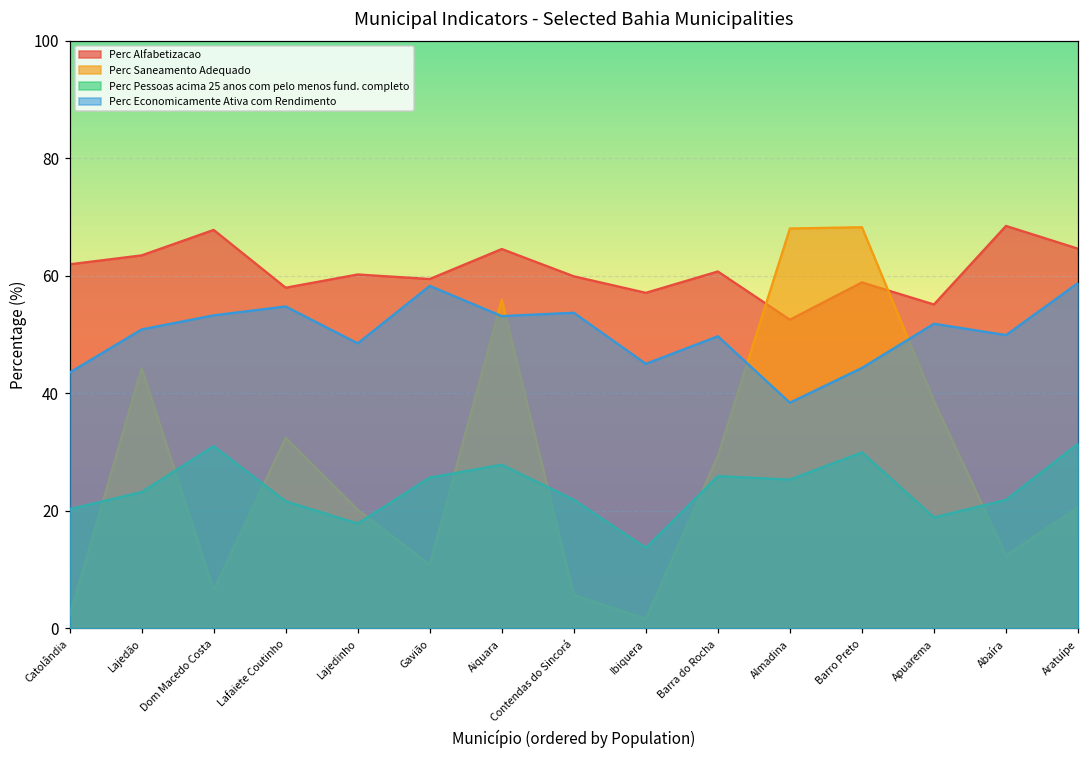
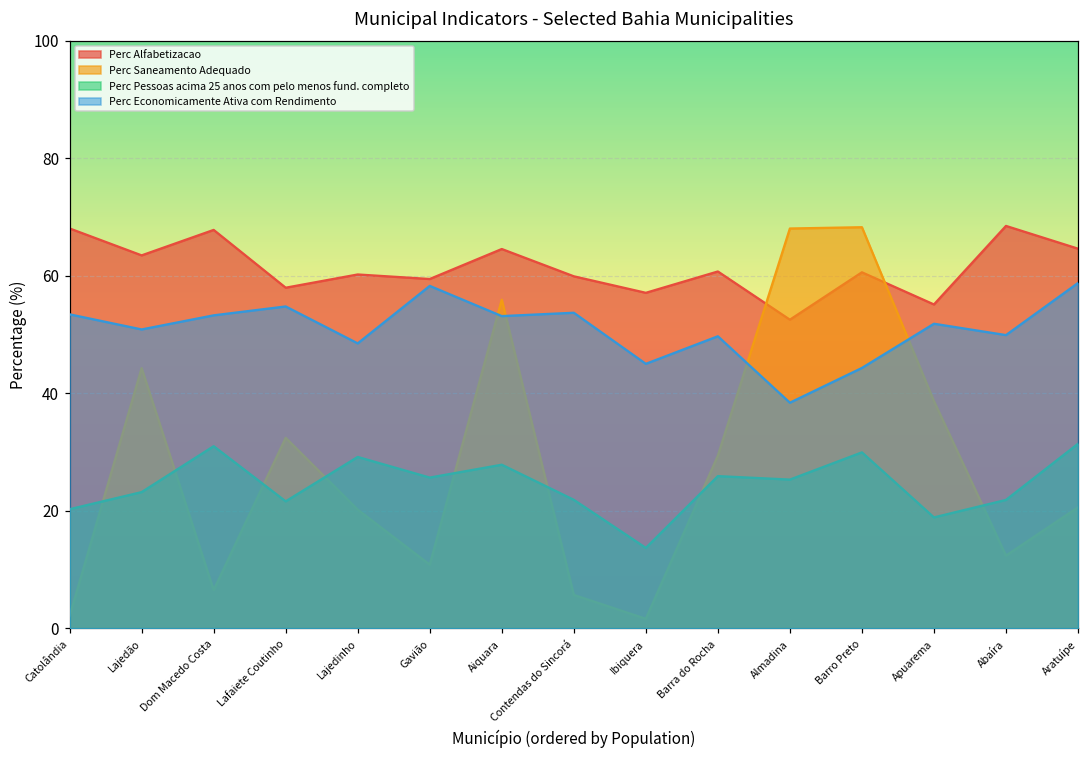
Perc Alfabetizacao, Catolândia: 62 -> 68
Perc Economicamente Ativa com Rendimento, Catolândia: 44 -> 53
Perc Pessoas acima 25 anos com pelo menos fund. completo, Lajedinho: 18 -> 29
Perc Alfabetizacao, Barro Preto: 59 -> 61
